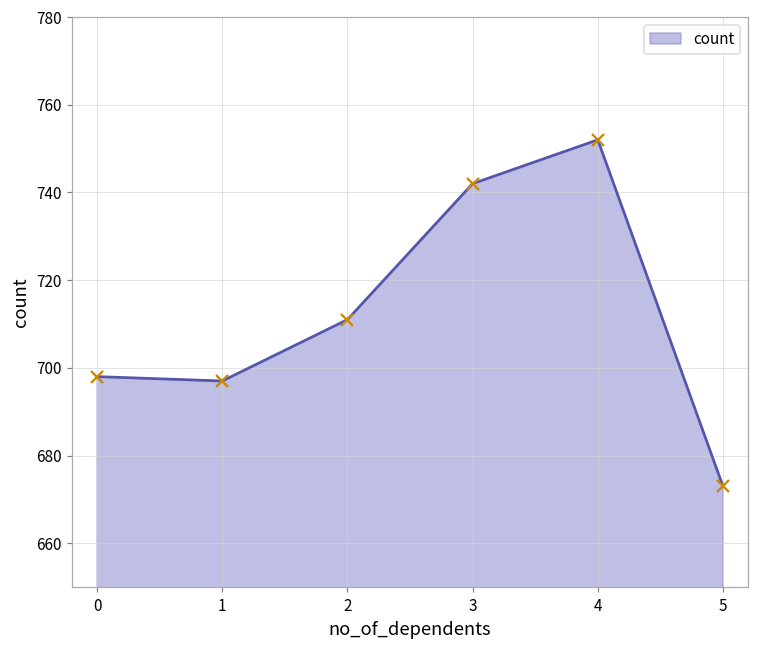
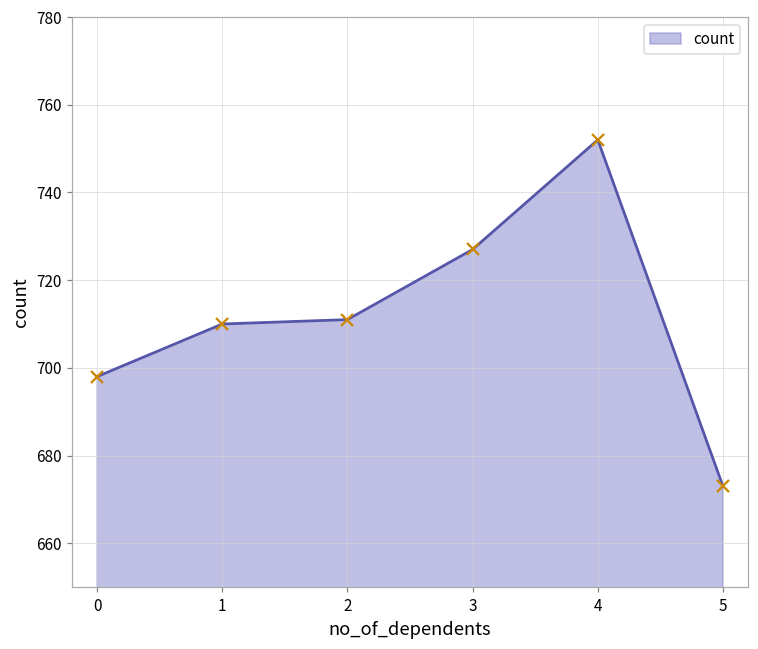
1: 697 -> 710
3: 742 -> 727
